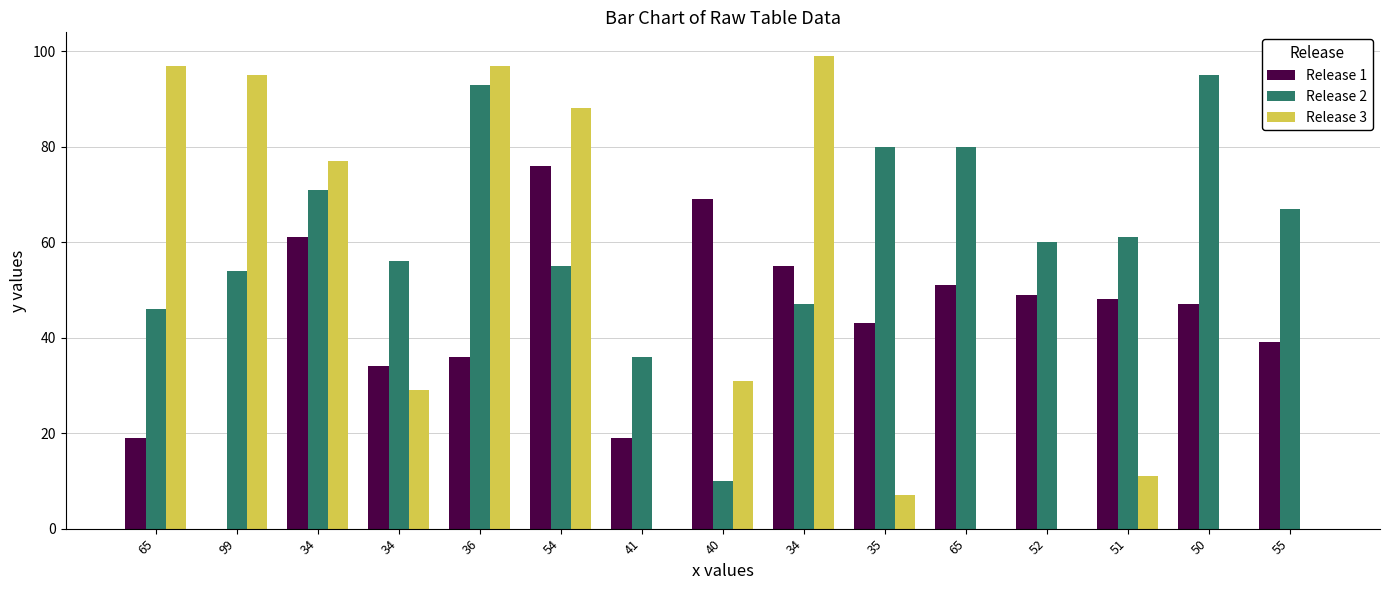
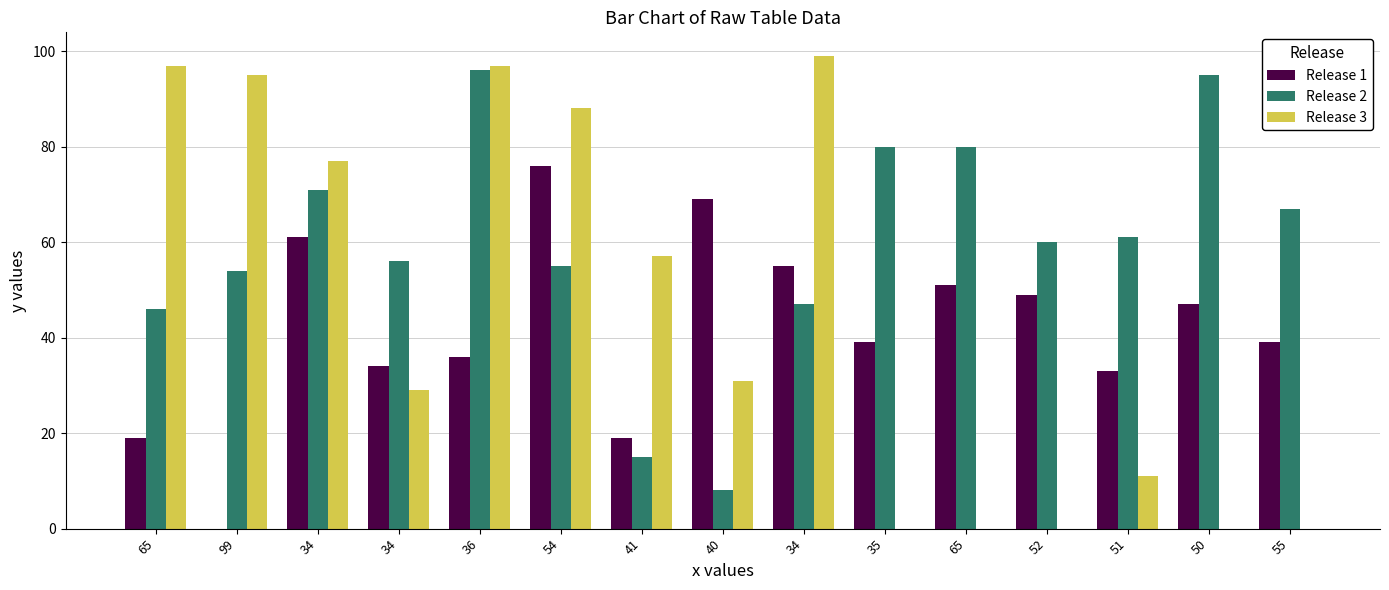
Release 2, 36: 93 -> 96
Release 2, 41: 36 -> 15
Release 3, 41: 0 -> 57
Release 2, 40: 10 -> 8
Release 1, 35: 43 -> 39
Release 3, 35: 7 -> 0
Release 1, 51: 48 -> 33
